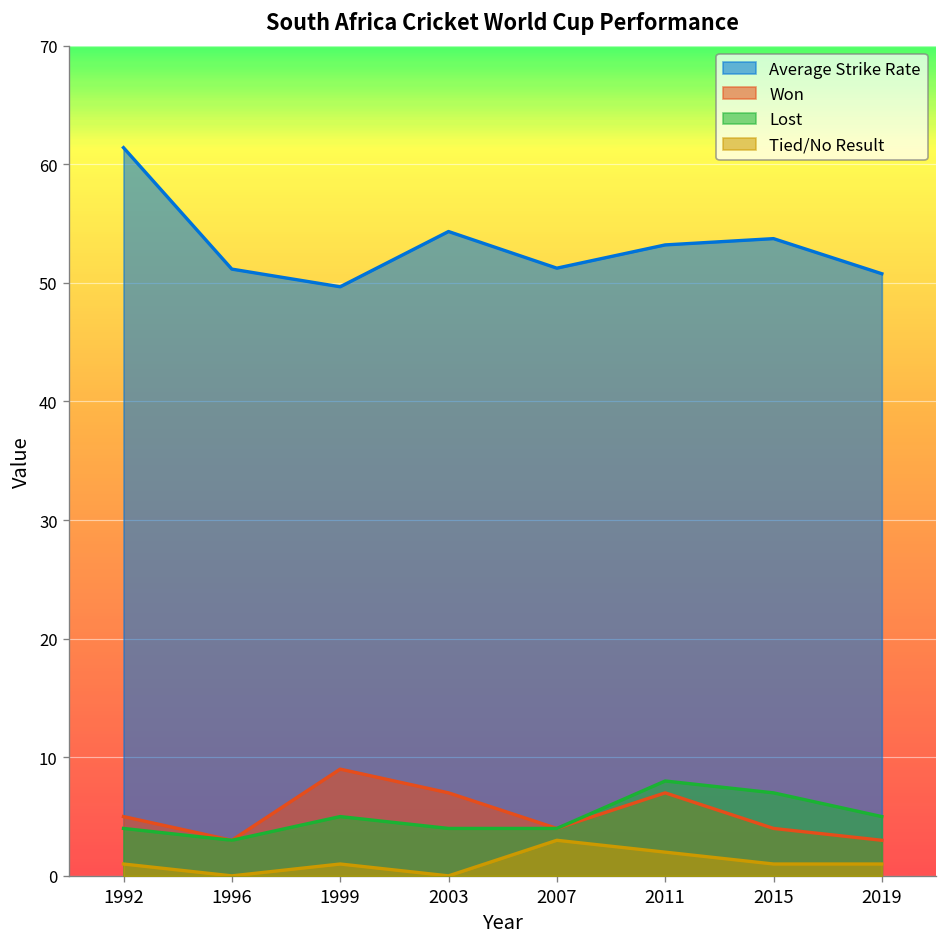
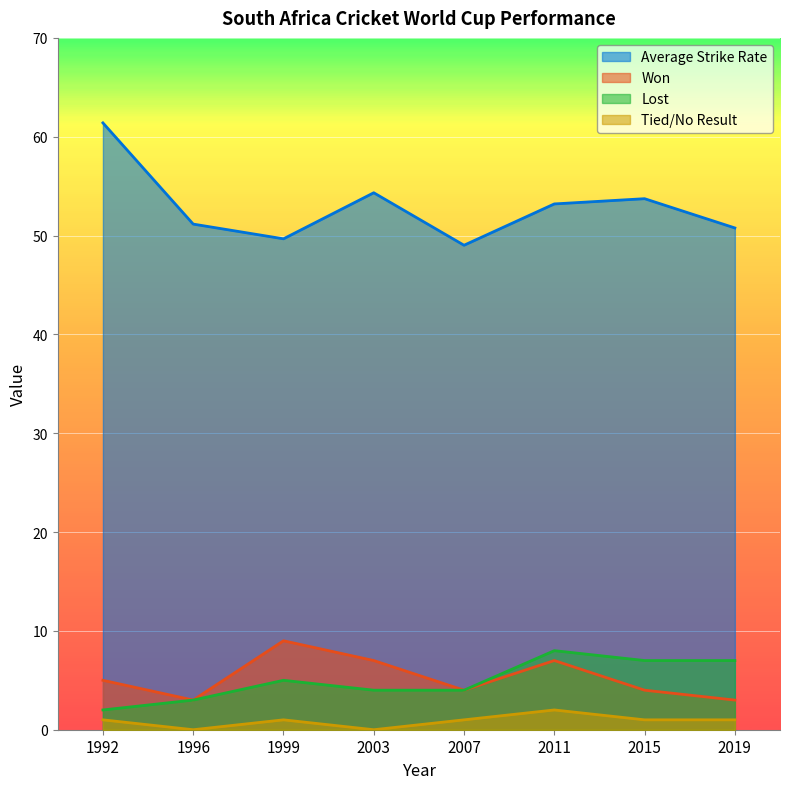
Lost, 1992: 4 -> 2
Average Strike Rate, 2007: 51 -> 49
Tied/No Result, 2007: 3 -> 1
Lost, 2019: 5 -> 7
